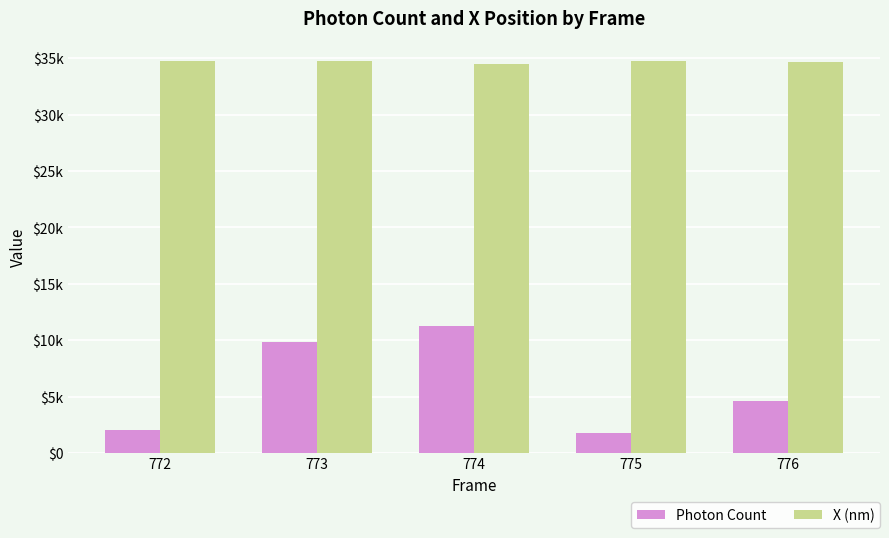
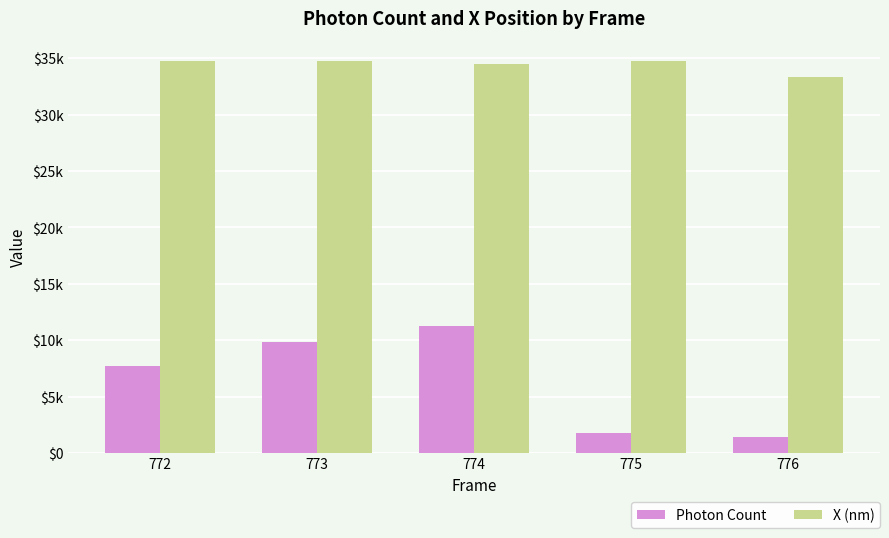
Photon Count, 772: $2000 -> $7700
Photon Count, 776: $4600 -> $1400
X (nm), 776: $34700 -> $33300
